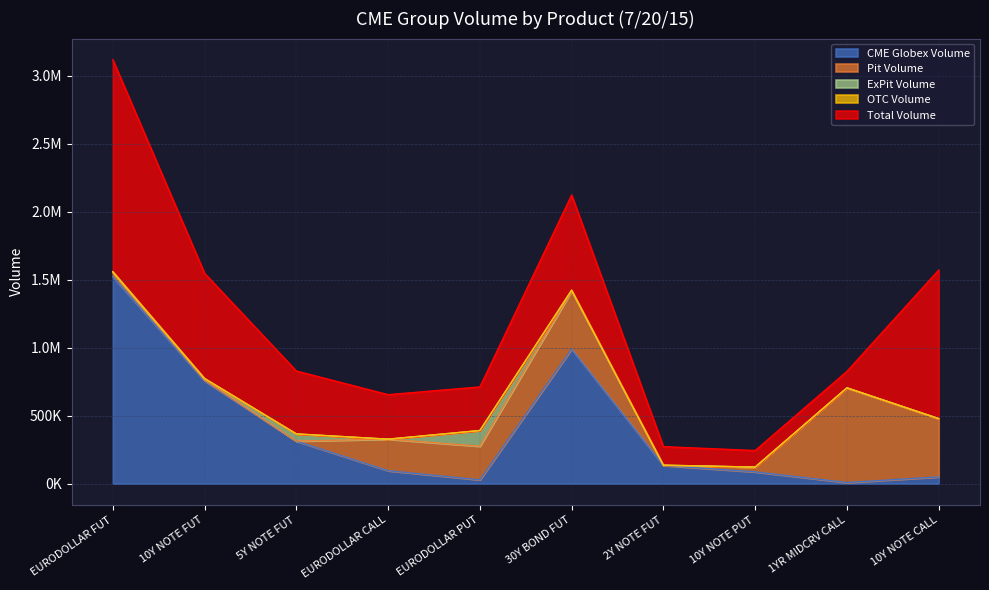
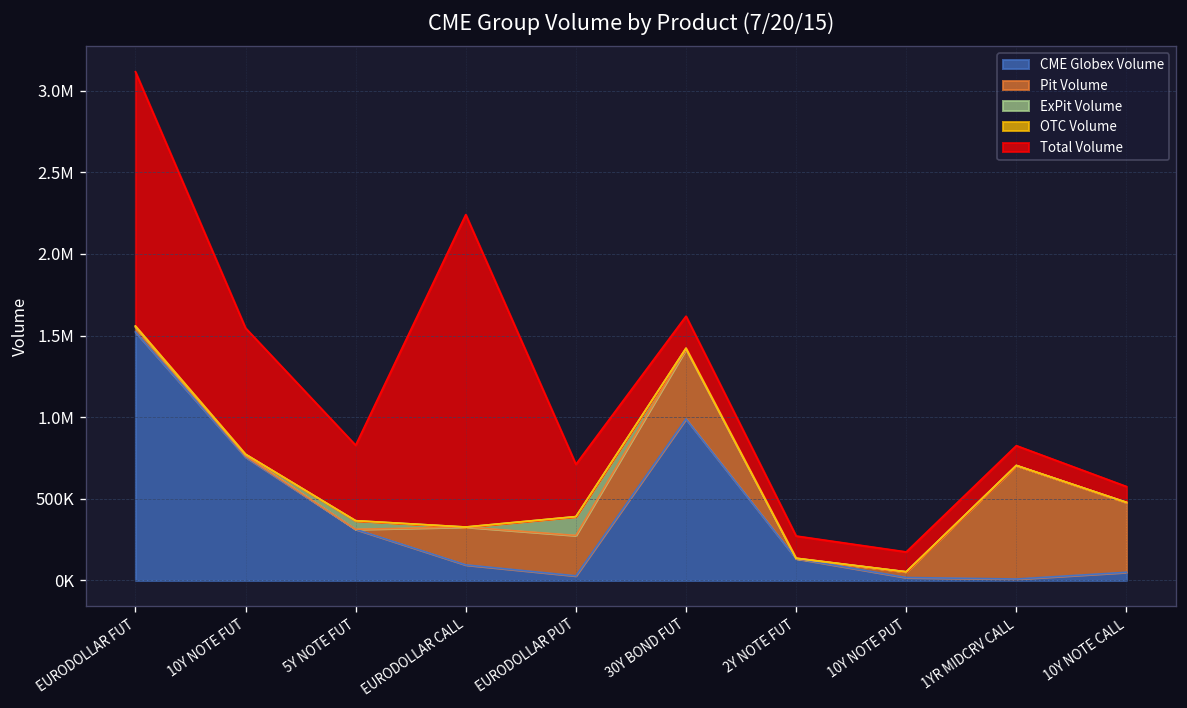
Total Volume, EURODOLLAR CALL: 330000 -> 1910000
Total Volume, 30Y BOND FUT: 700000 -> 200000
CME Globex Volume, 10Y NOTE PUT: 90000 -> 20000
Total Volume, 10Y NOTE CALL: 1090000 -> 100000
